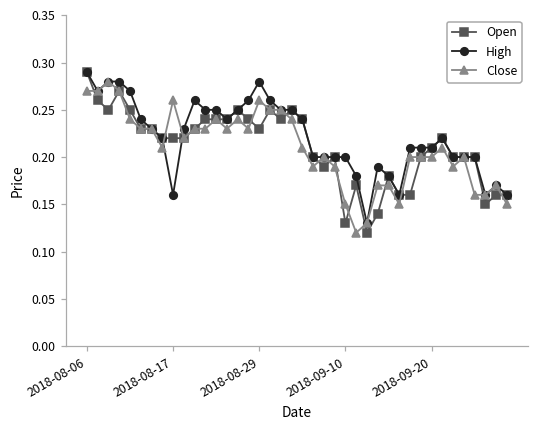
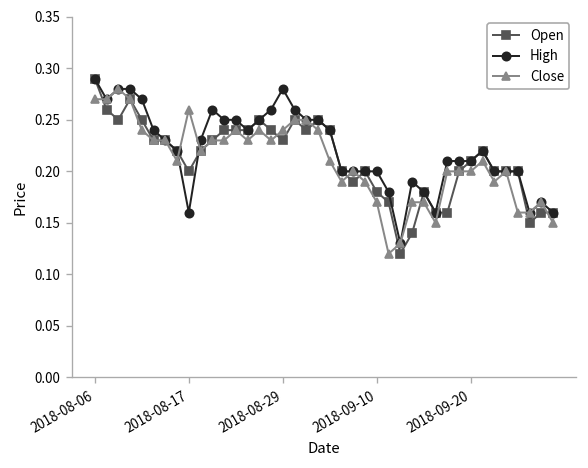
Open, 2018-08-17: 0.22 -> 0.20
Close, 2018-08-29: 0.26 -> 0.24
Open, 2018-09-10: 0.13 -> 0.18
Close, 2018-09-10: 0.15 -> 0.17
